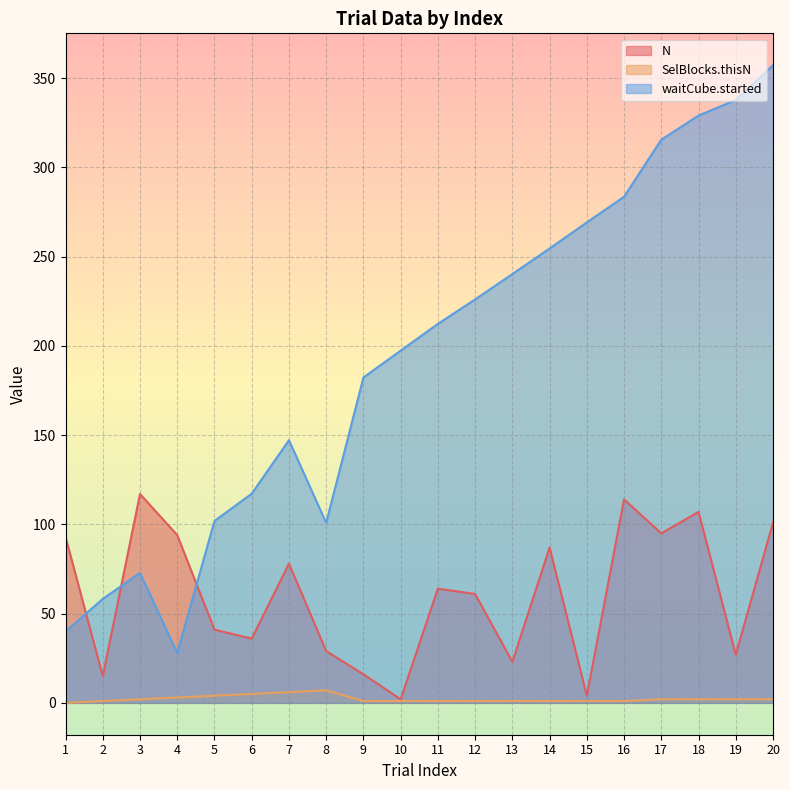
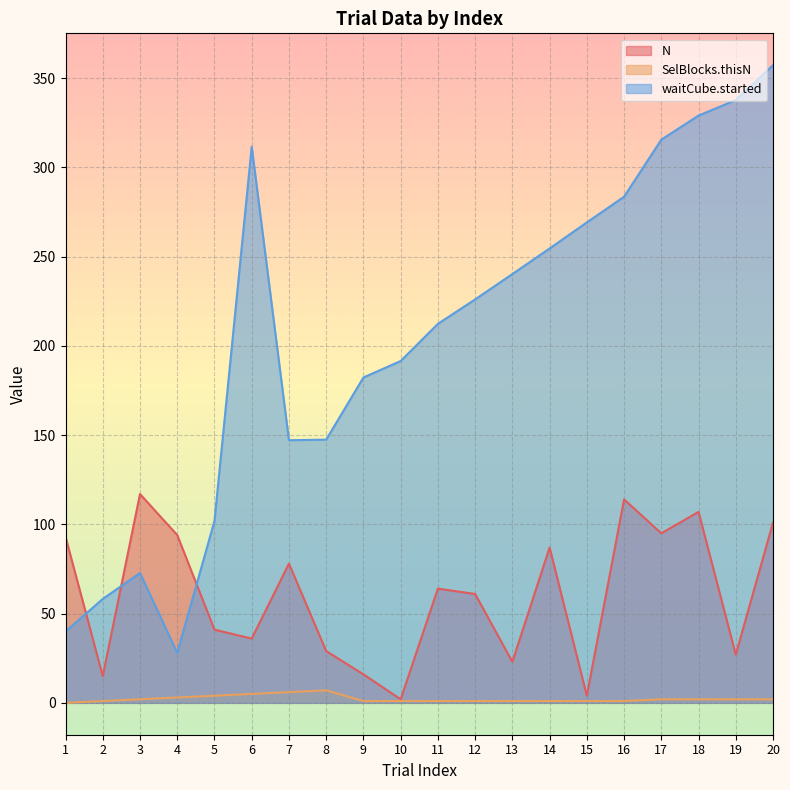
waitCube.started, 6: 117 -> 312
waitCube.started, 8: 101 -> 147
waitCube.started, 10: 197 -> 192
